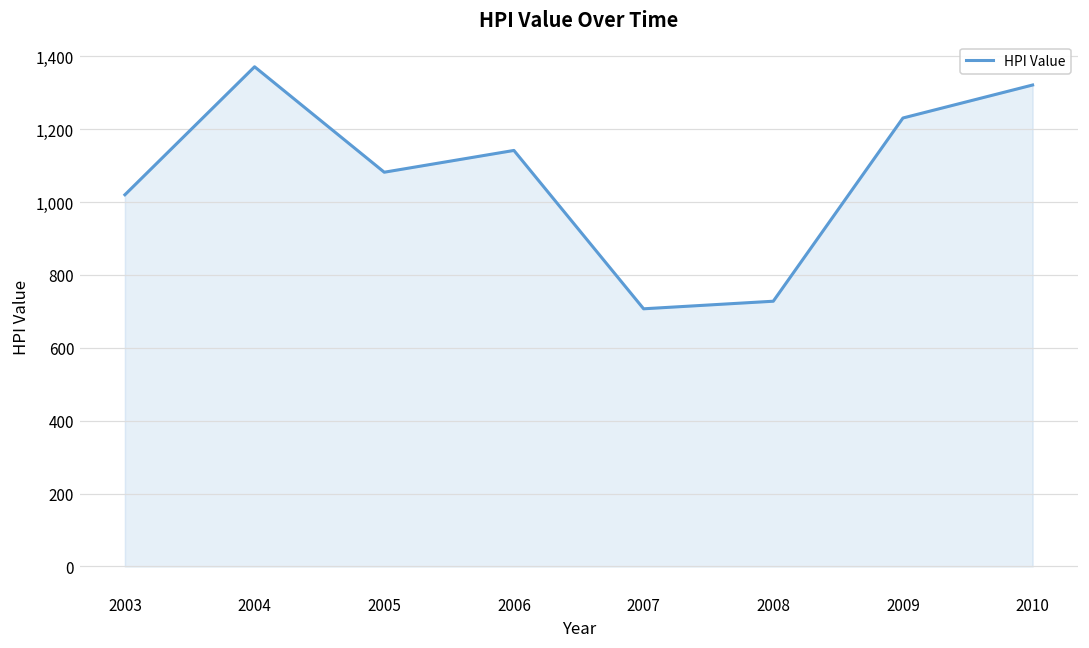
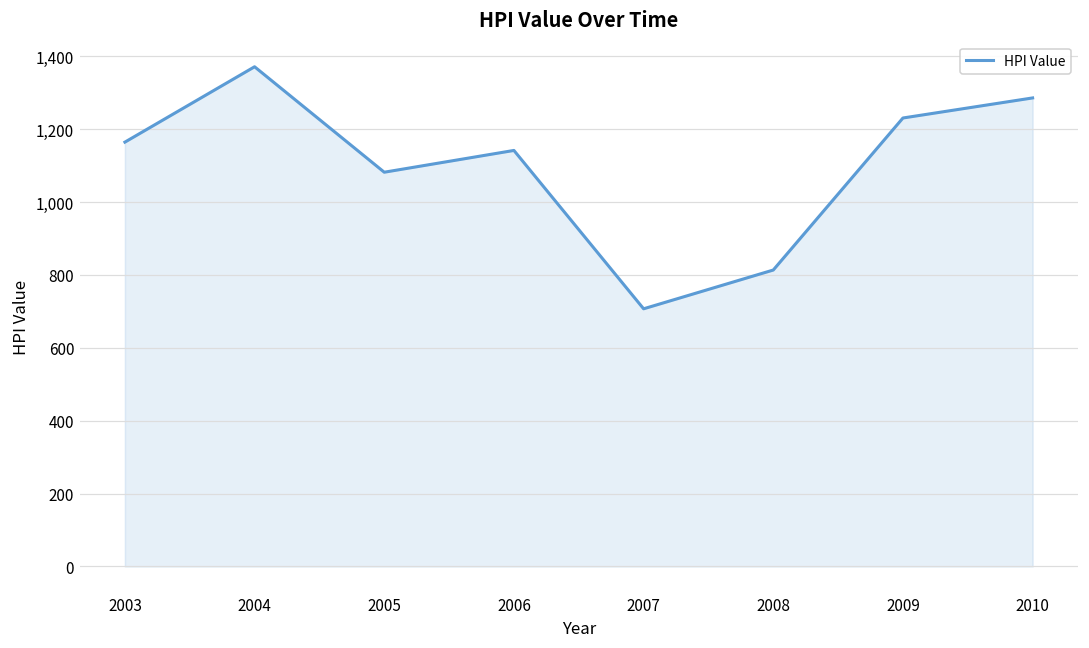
2003: 1,020 -> 1,160
2008: 730 -> 810
2010: 1,320 -> 1,290
